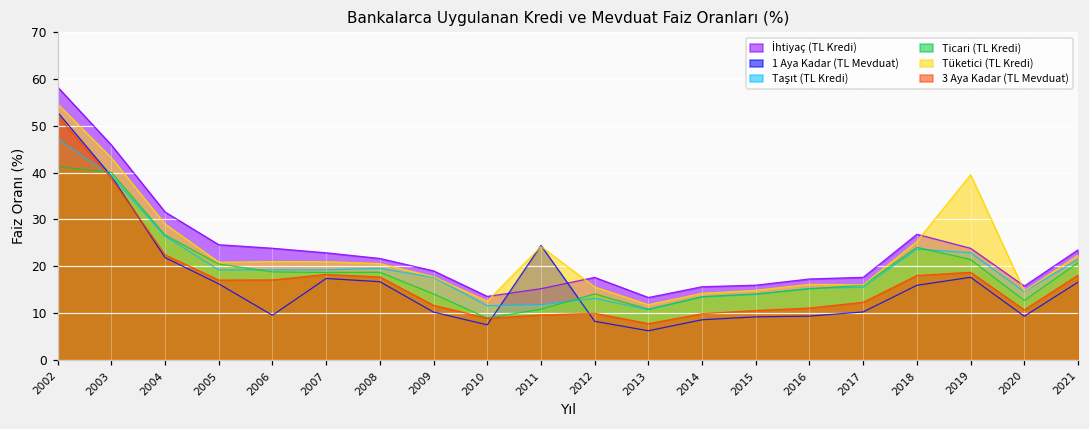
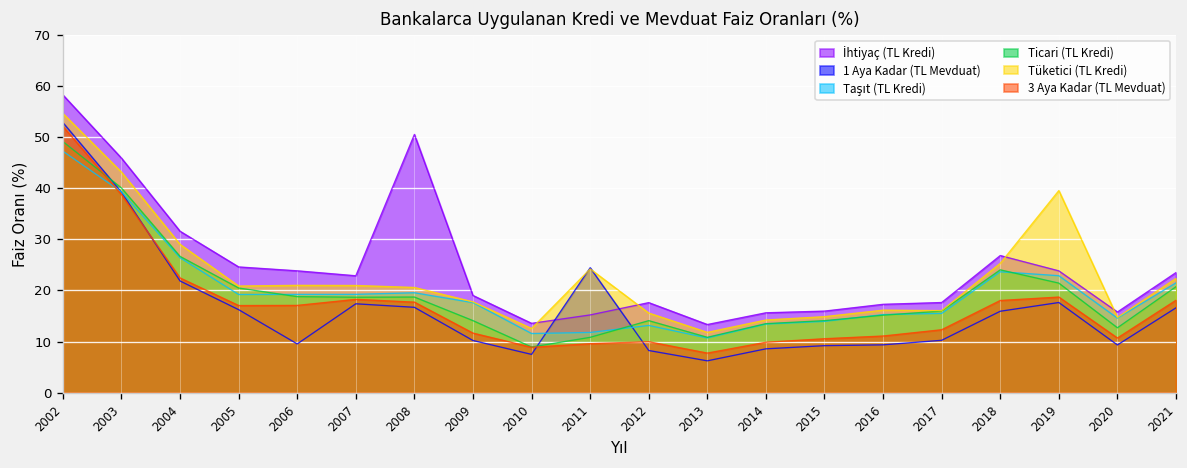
Ticari (TL Kredi), 2002: 41 -> 49
İhtiyaç (TL Kredi), 2008: 22 -> 51
